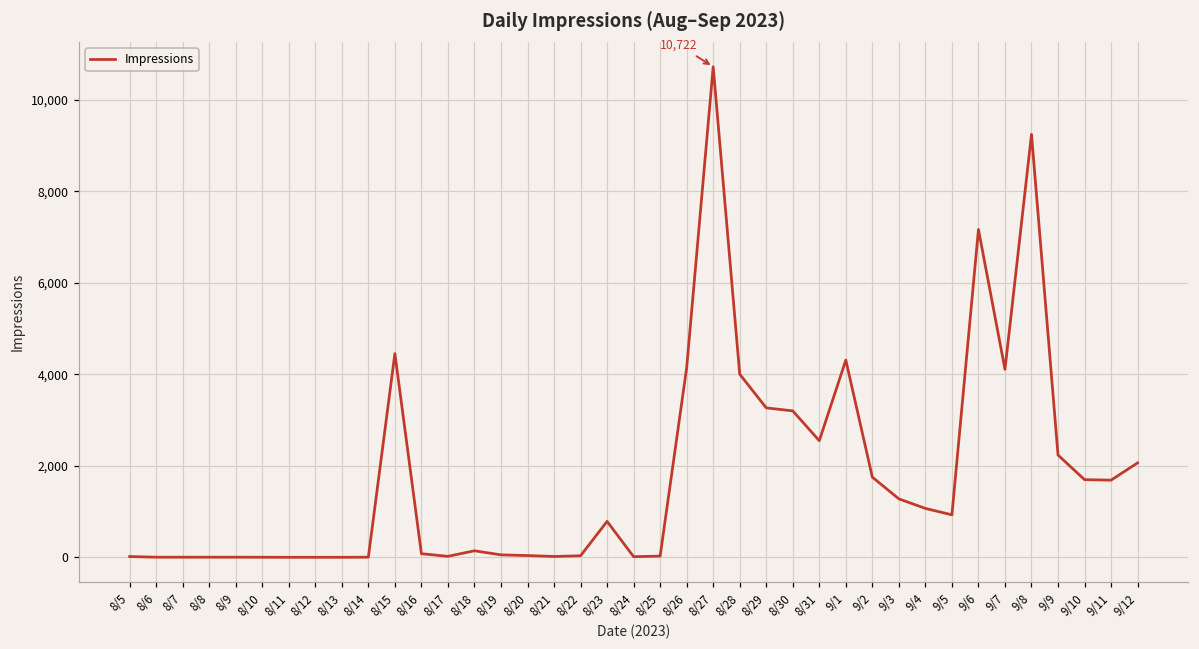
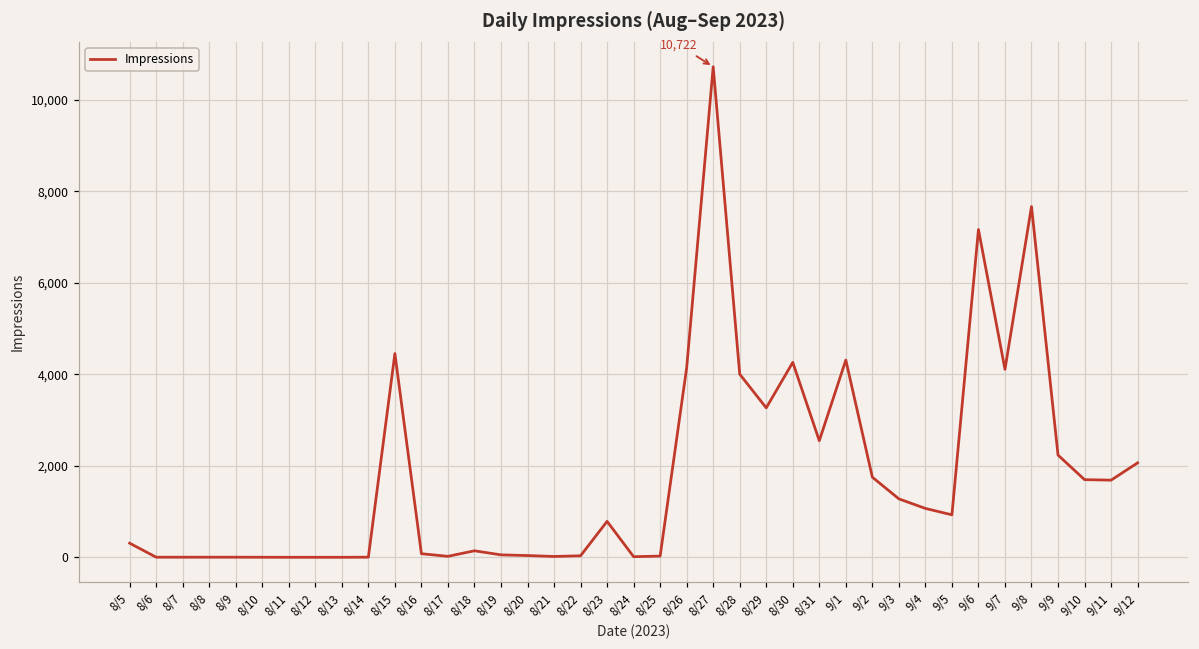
8/5: 0 -> 300
8/30: 3,200 -> 4,300
9/8: 9,200 -> 7,700
